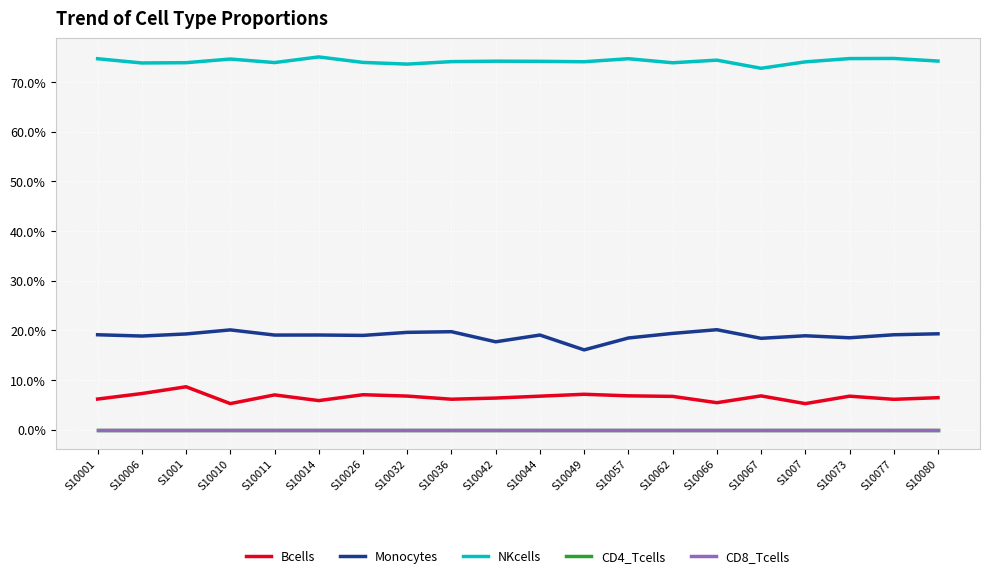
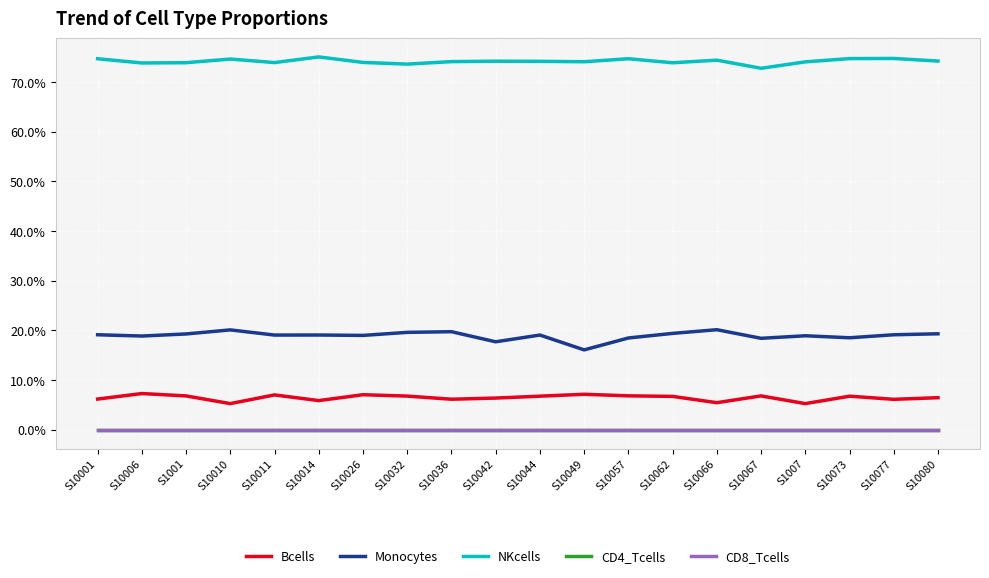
Bcells, S1001: 9% -> 7%
